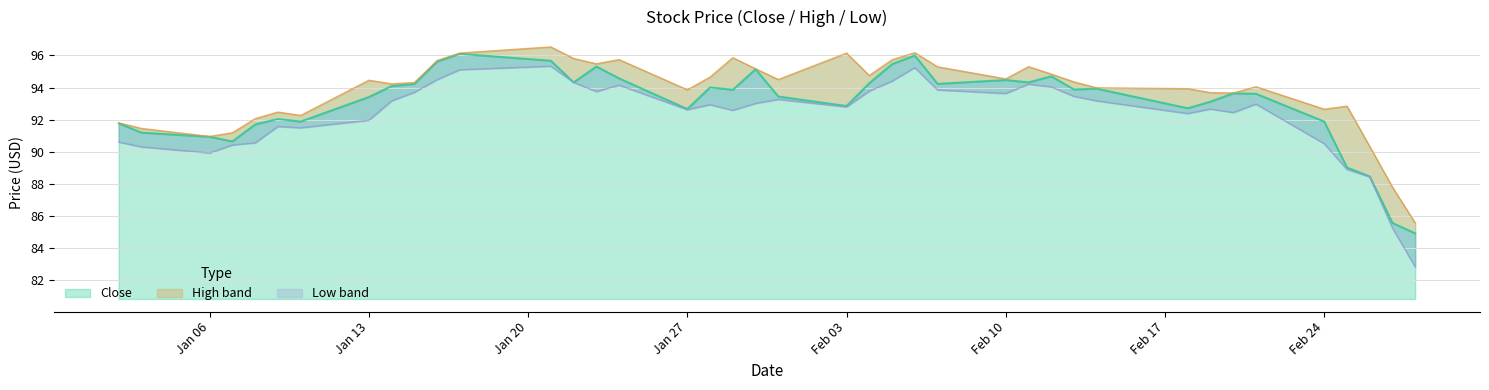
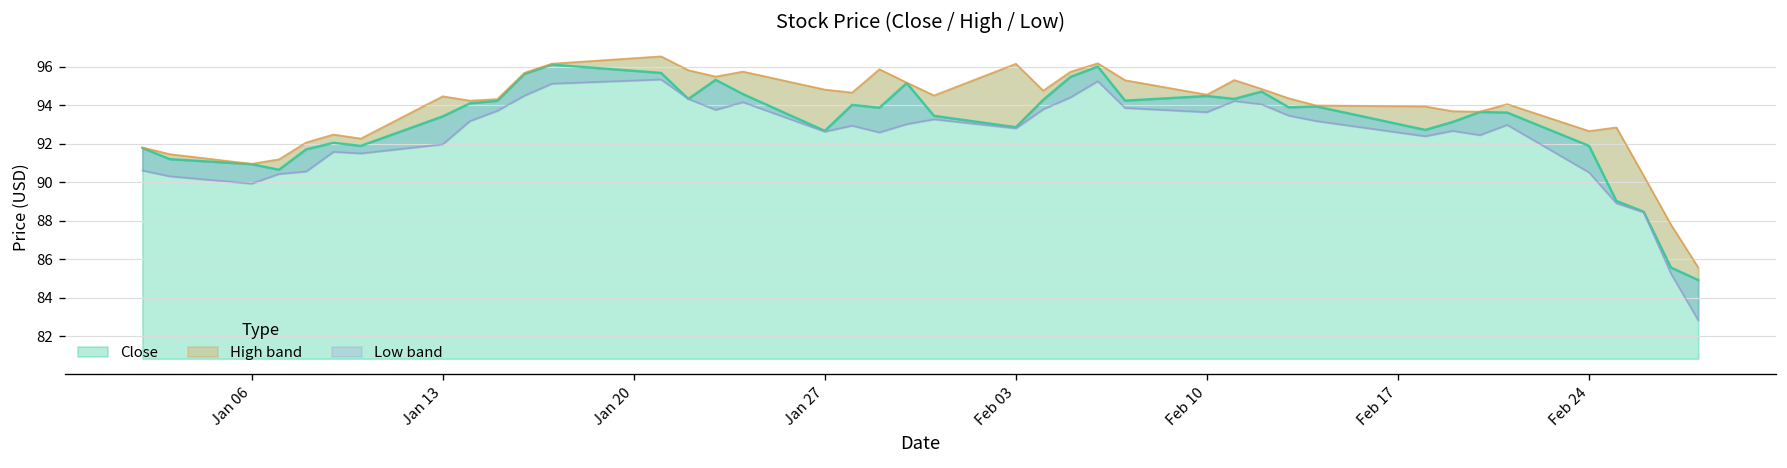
High band, Jan 27: 93.9 -> 94.8
